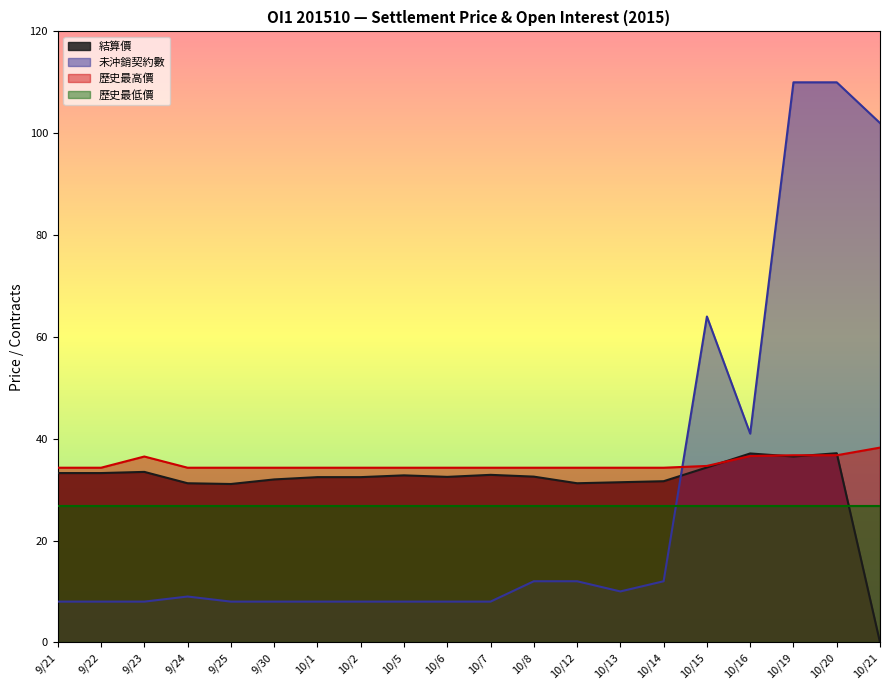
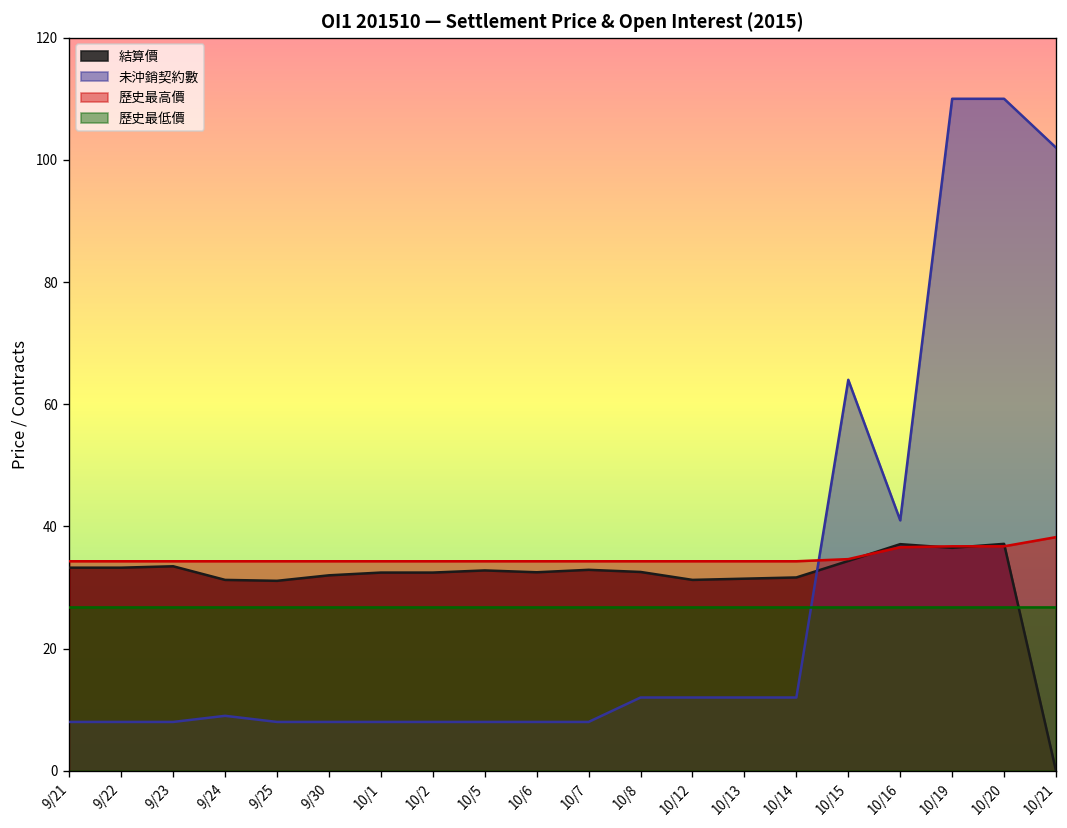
歷史最高價, 9/23: 37 -> 34
未沖銷契約數, 10/13: 10 -> 12
